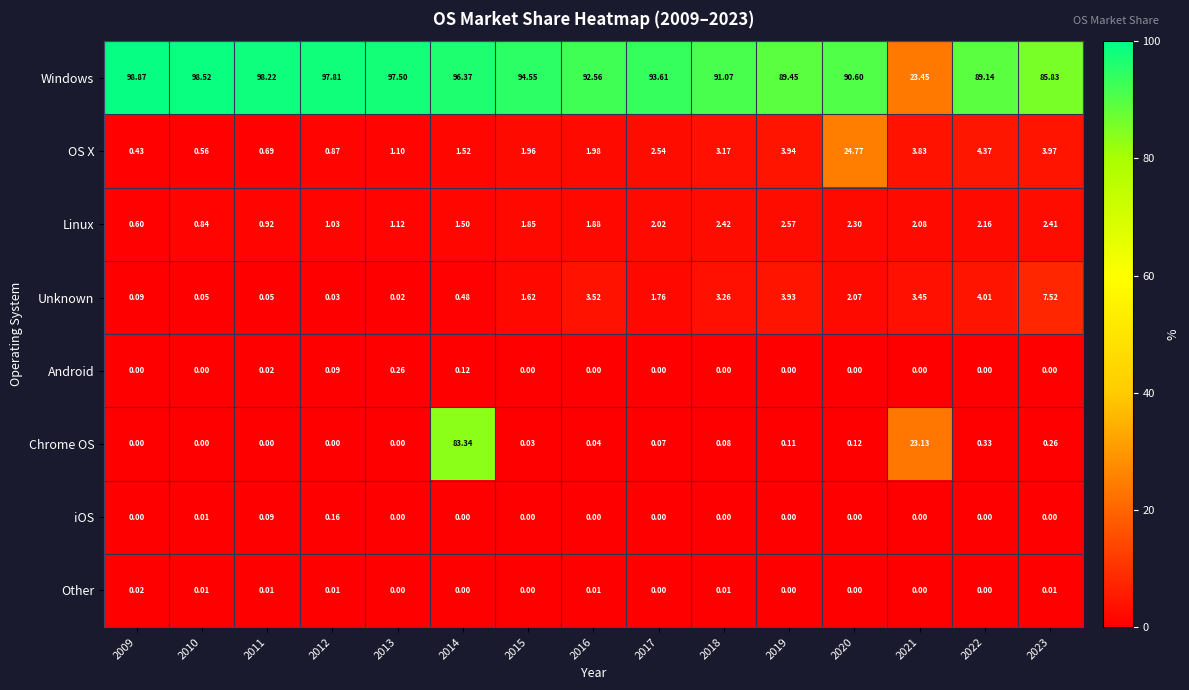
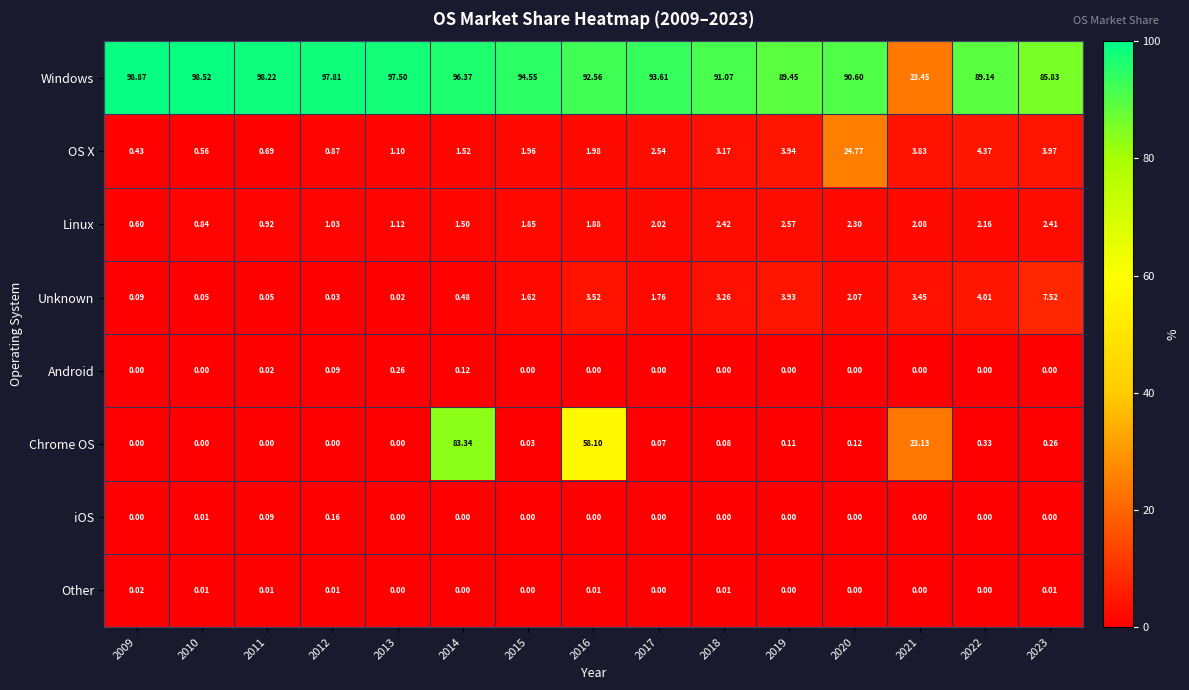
Chrome OS, 2016: 0.04 -> 58.10
